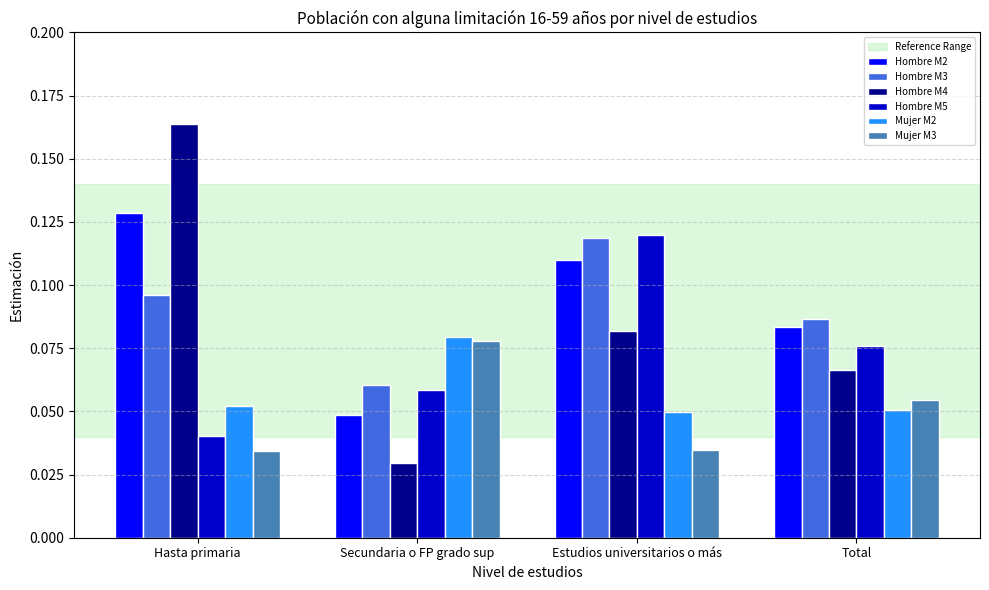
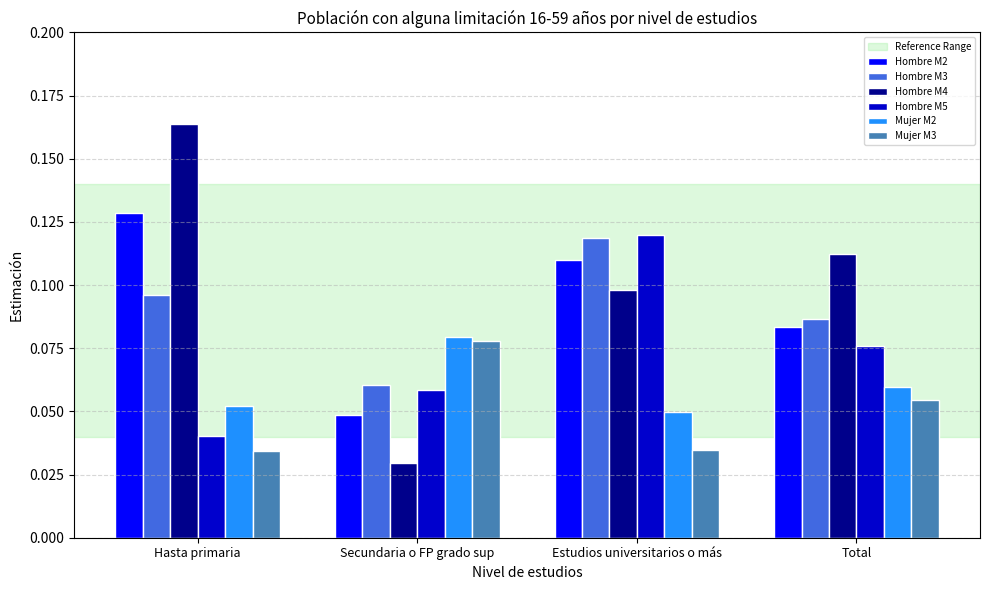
Hombre M4, Estudios universitarios o más: 0.082 -> 0.098
Hombre M4, Total: 0.066 -> 0.112
Mujer M2, Total: 0.051 -> 0.060
